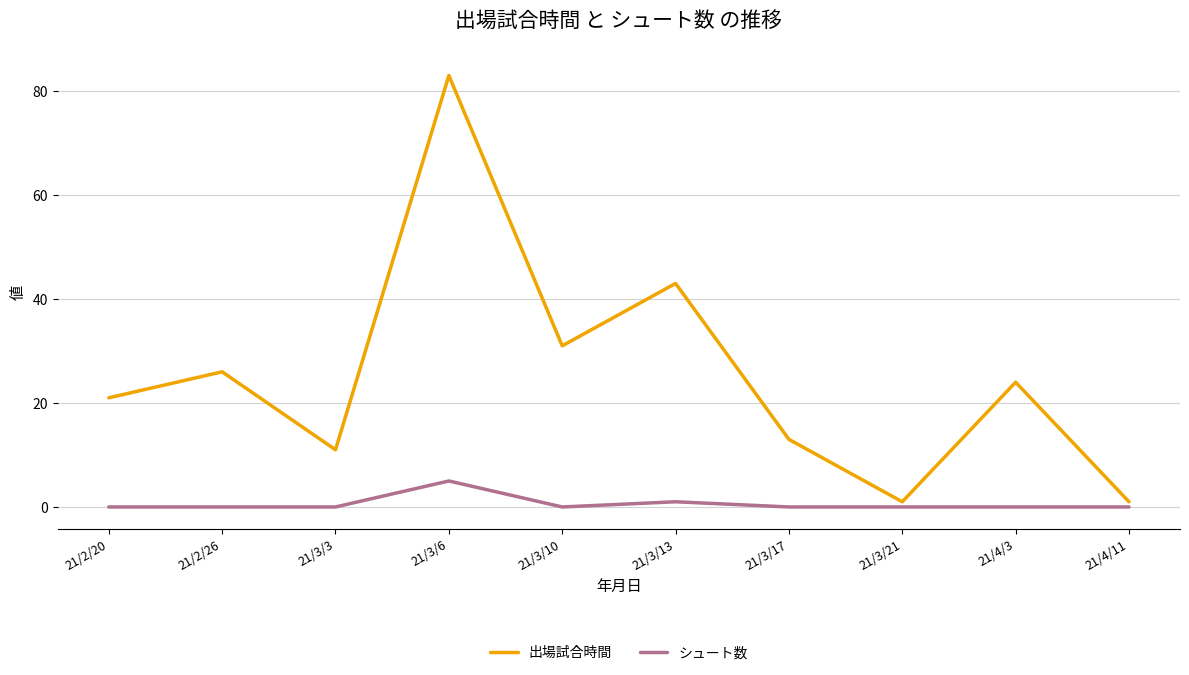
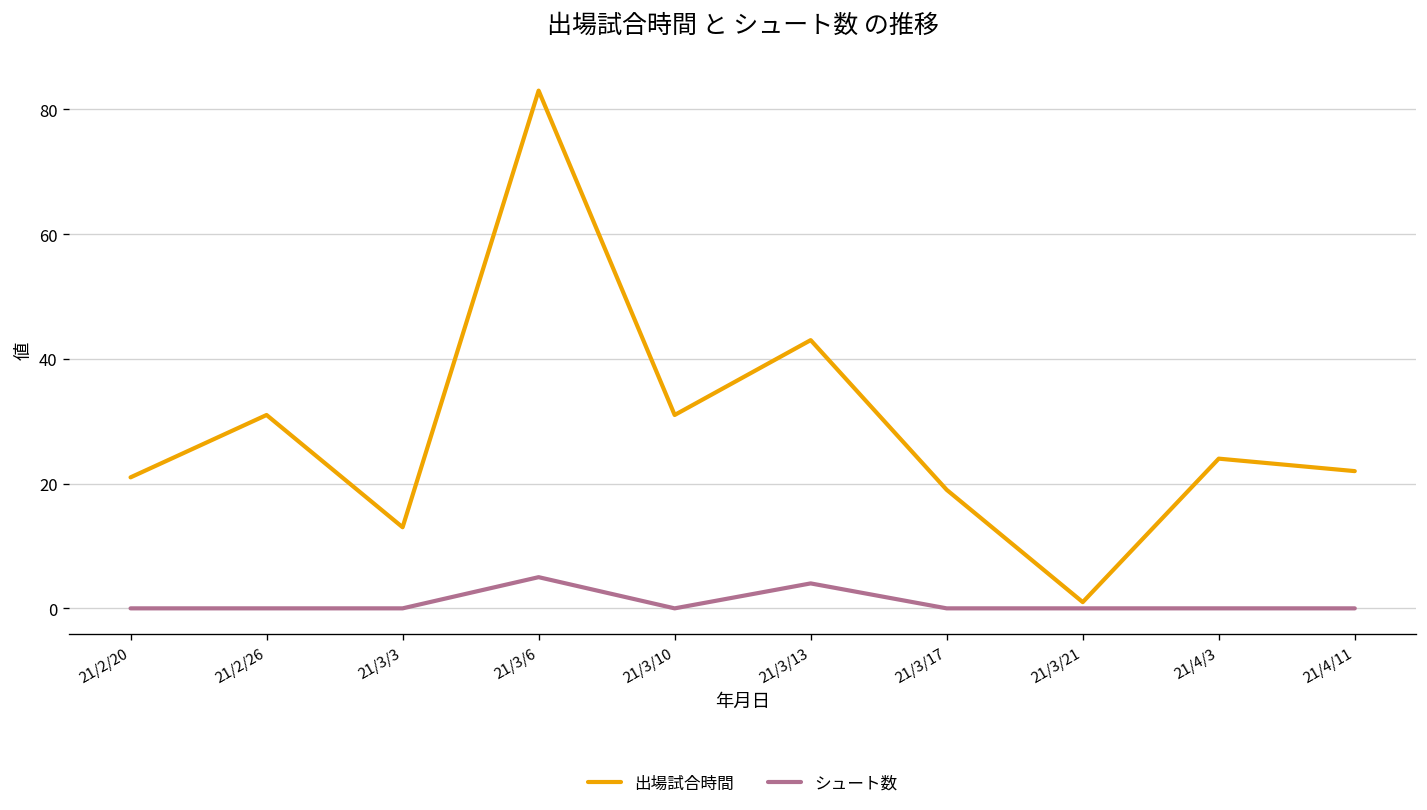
出場試合時間, 21/2/26: 26 -> 31
出場試合時間, 21/3/3: 11 -> 13
シュート数, 21/3/13: 1 -> 4
出場試合時間, 21/3/17: 13 -> 19
出場試合時間, 21/4/11: 1 -> 22
